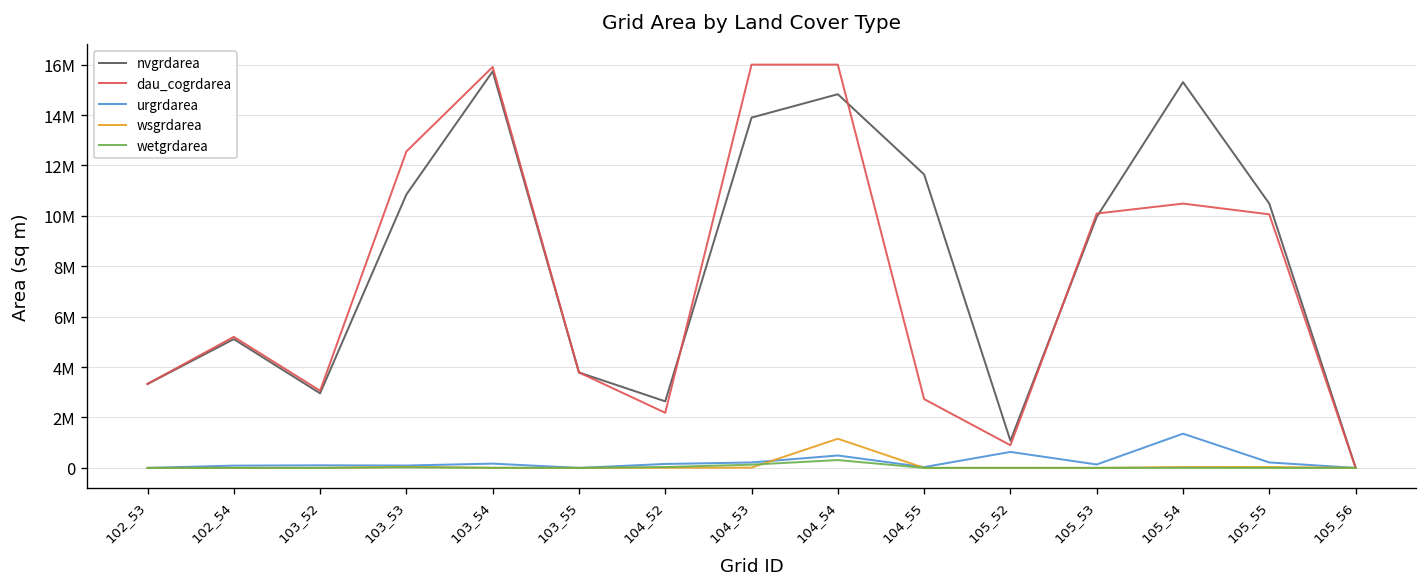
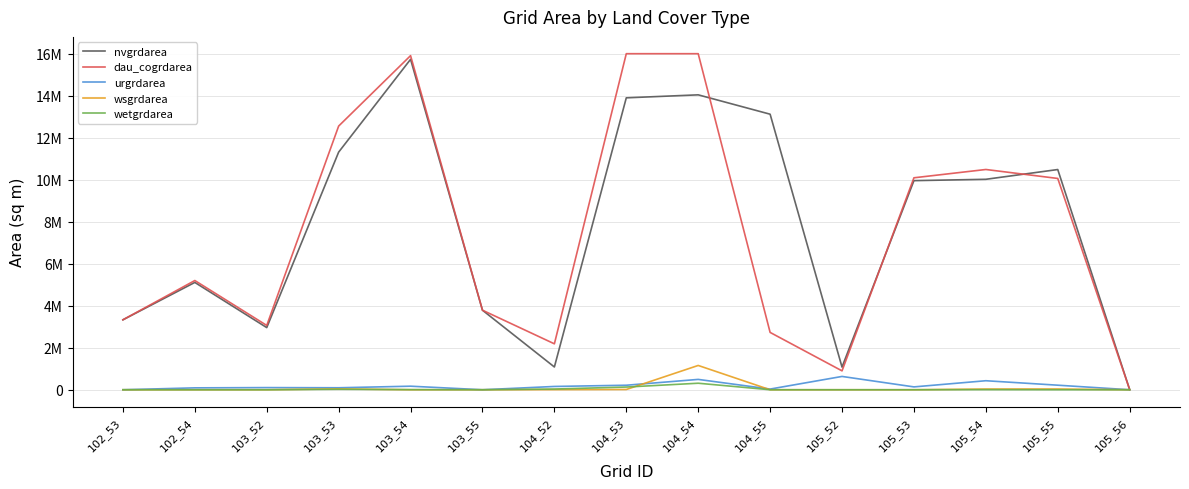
nvgrdarea, 103_53: 10800000 -> 11300000
nvgrdarea, 104_52: 2600000 -> 1100000
nvgrdarea, 104_54: 14800000 -> 14000000
nvgrdarea, 104_55: 11600000 -> 13100000
nvgrdarea, 105_54: 15300000 -> 10000000
urgrdarea, 105_54: 1400000 -> 400000
